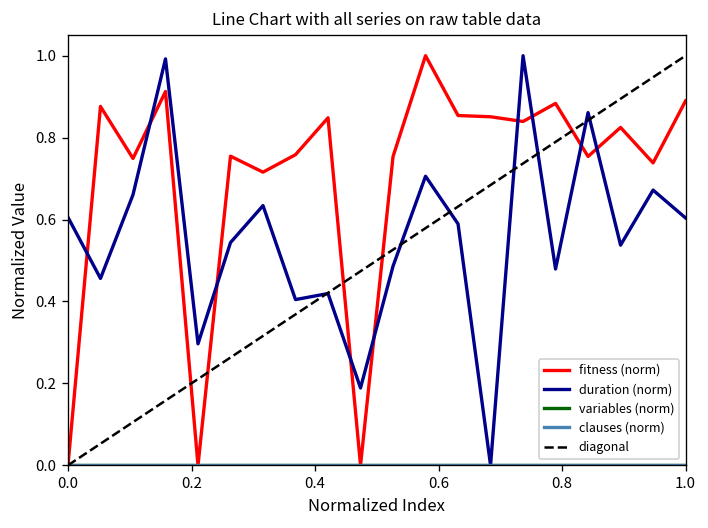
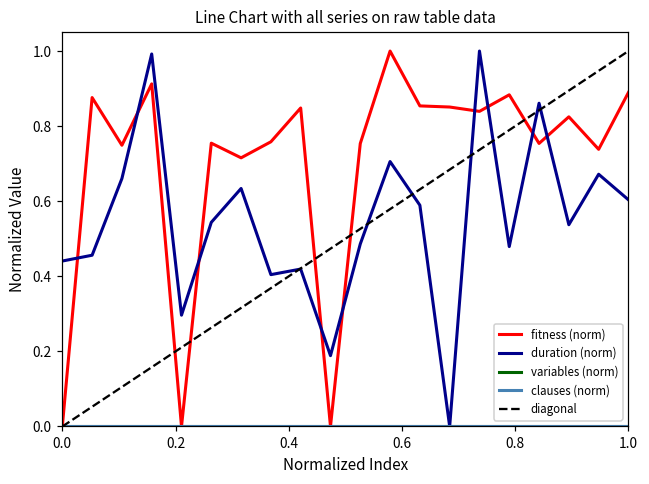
duration (norm), 0.0: 0.61 -> 0.44
